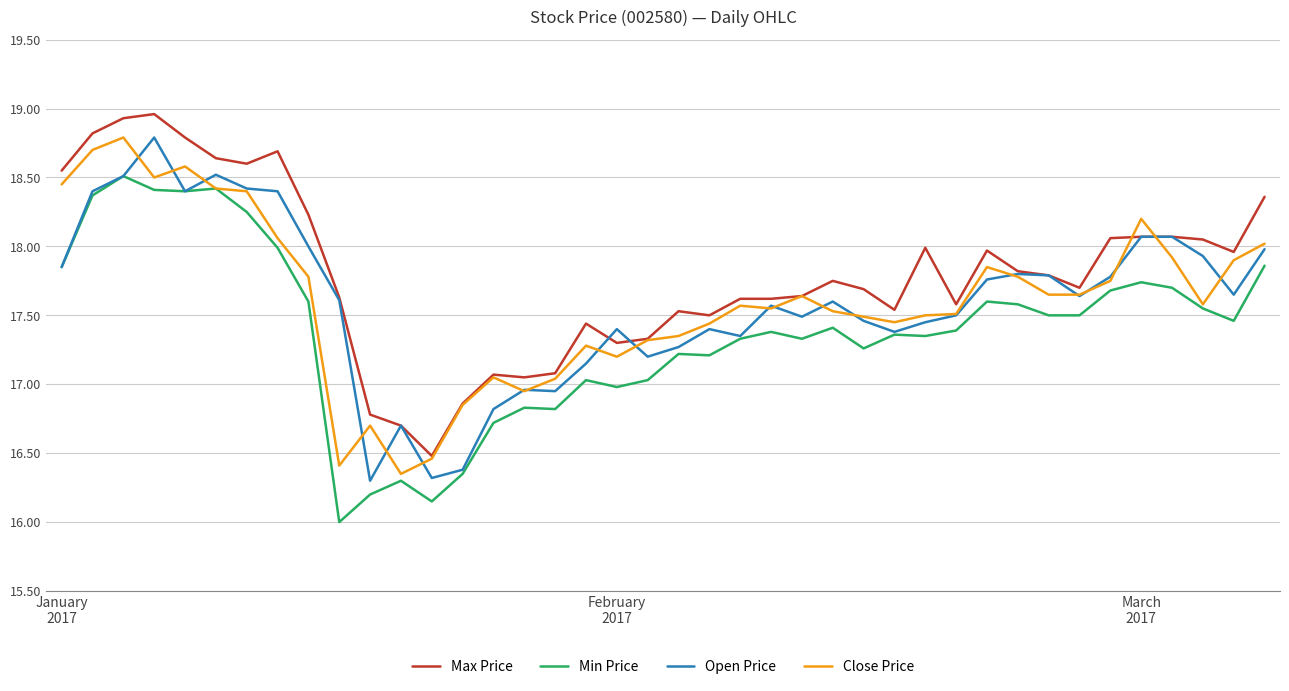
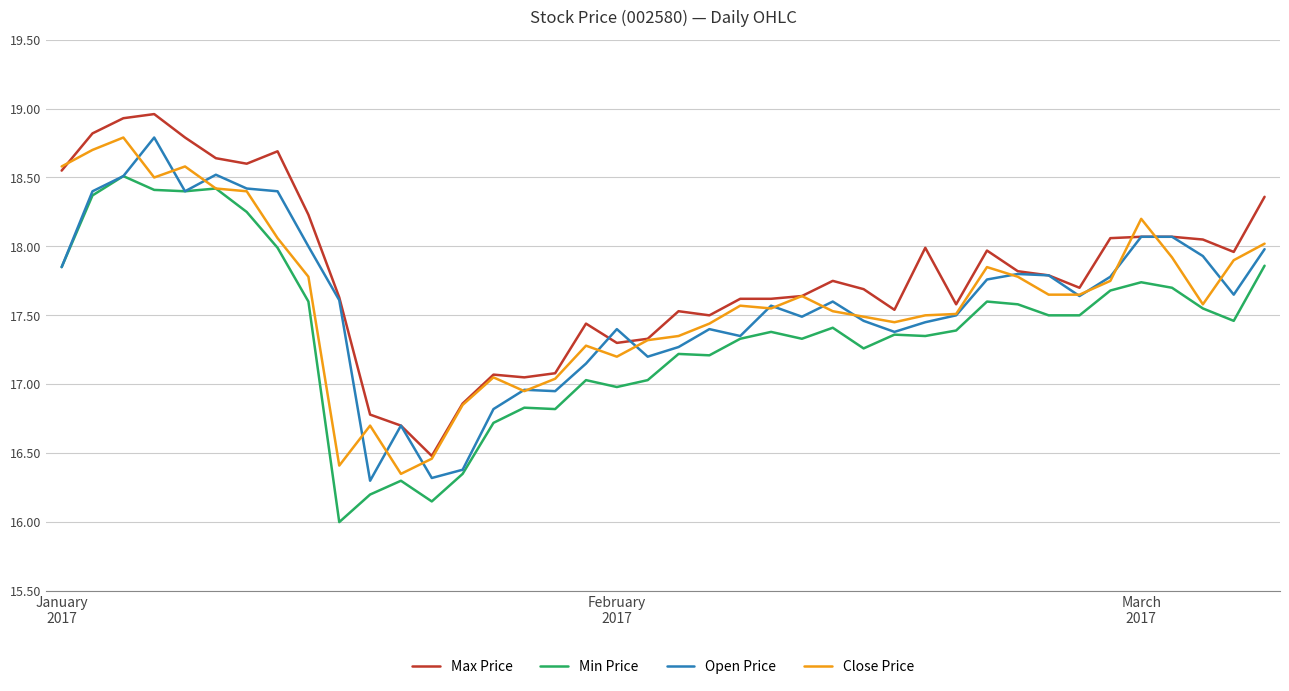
Close Price, January 2017: 18.45 -> 18.58
